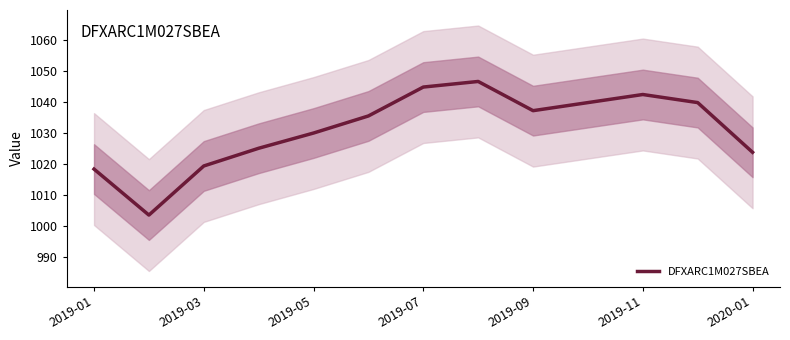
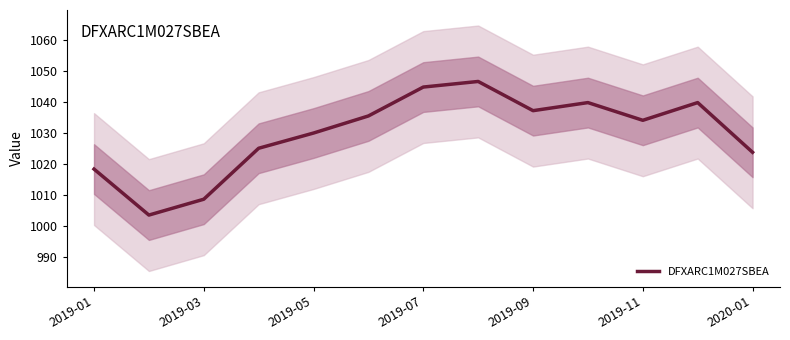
DFXARC1M027SBEA, 2019-03: 1019 -> 1009
DFXARC1M027SBEA, 2019-11: 1042 -> 1034
